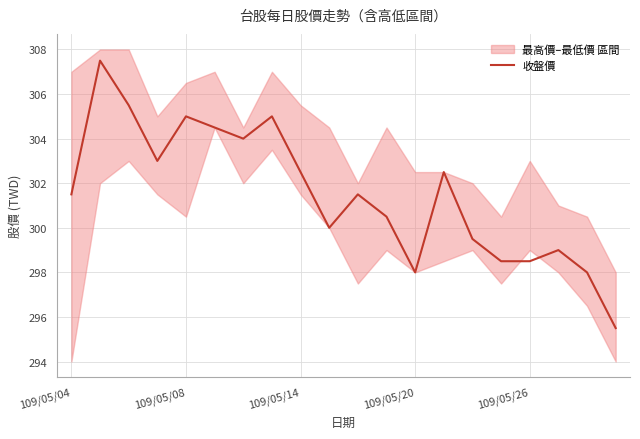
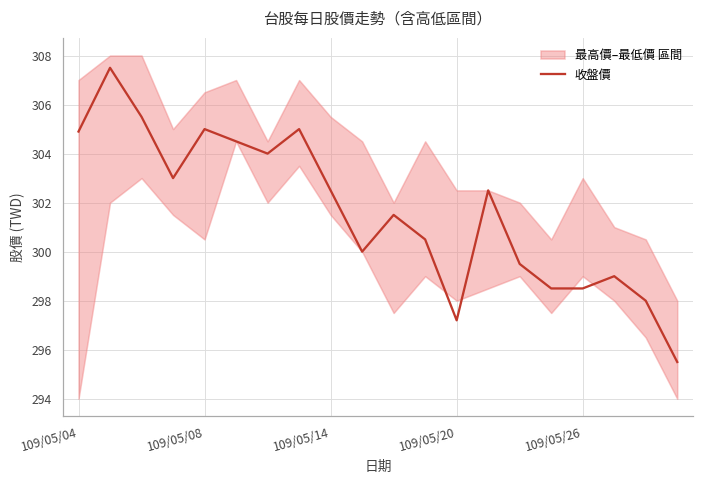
收盤價, 109/05/04: 301.5 -> 304.9
收盤價, 109/05/20: 298.0 -> 297.2
